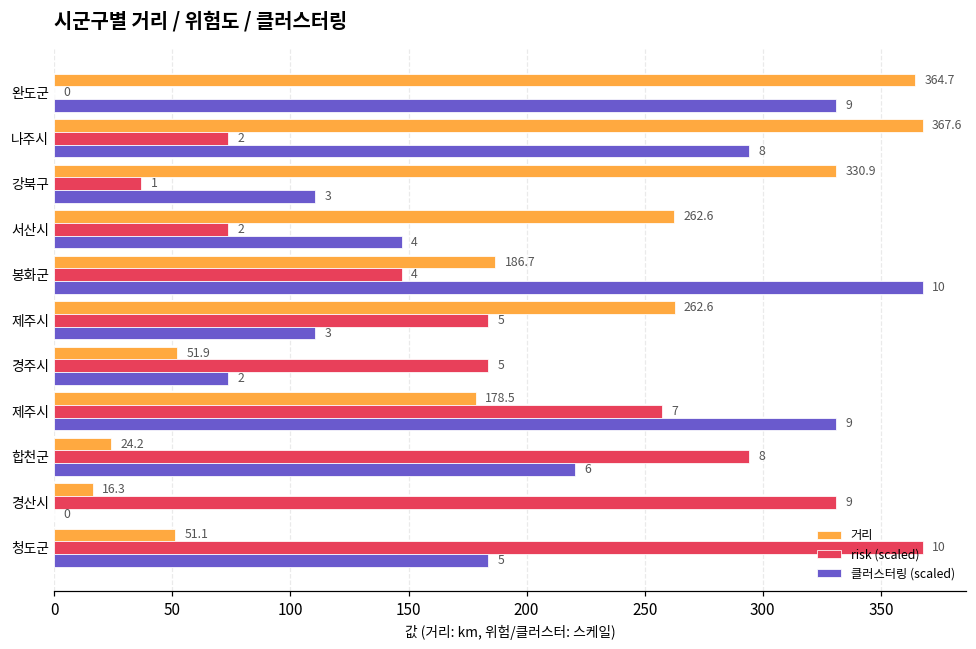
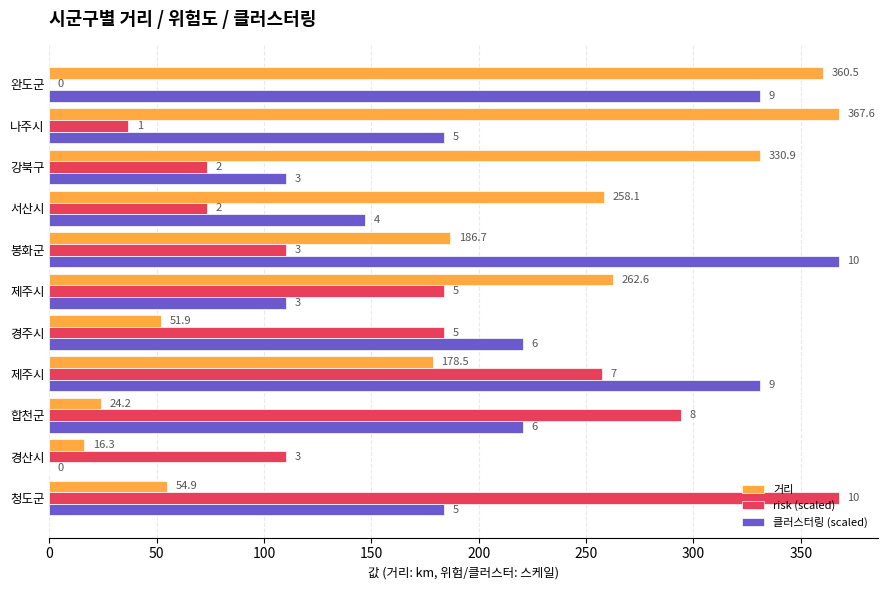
거리, 완도군: 364.7 -> 360.5
risk (scaled), 나주시: 2 -> 1
클러스터링 (scaled), 나주시: 8 -> 5
risk (scaled), 강북구: 1 -> 2
거리, 서산시: 262.6 -> 258.1
risk (scaled), 봉화군: 4 -> 3
클러스터링 (scaled), 경주시: 2 -> 6
risk (scaled), 경산시: 9 -> 3
거리, 청도군: 51.1 -> 54.9
